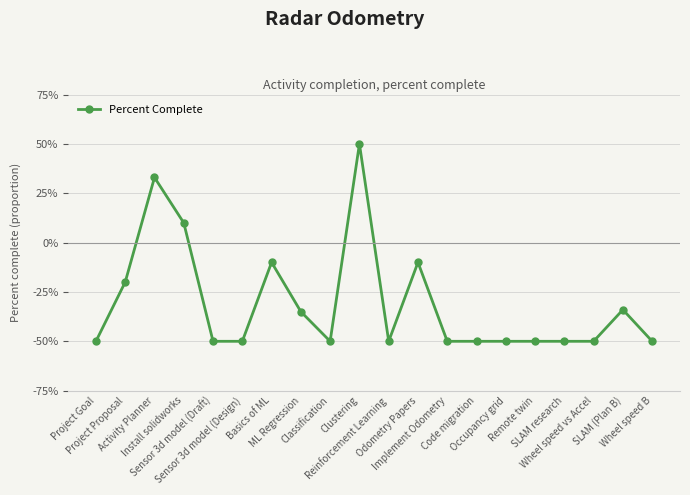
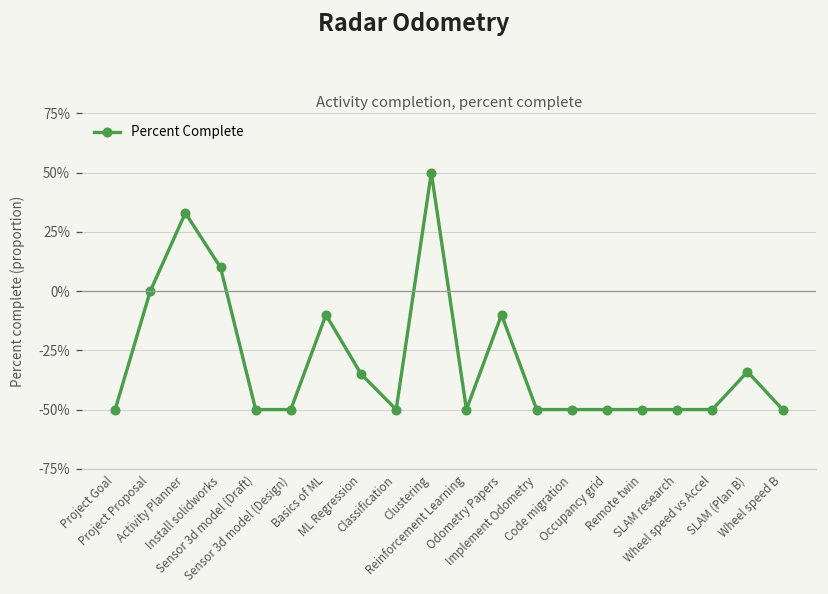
Project Proposal: -20% -> 0%
